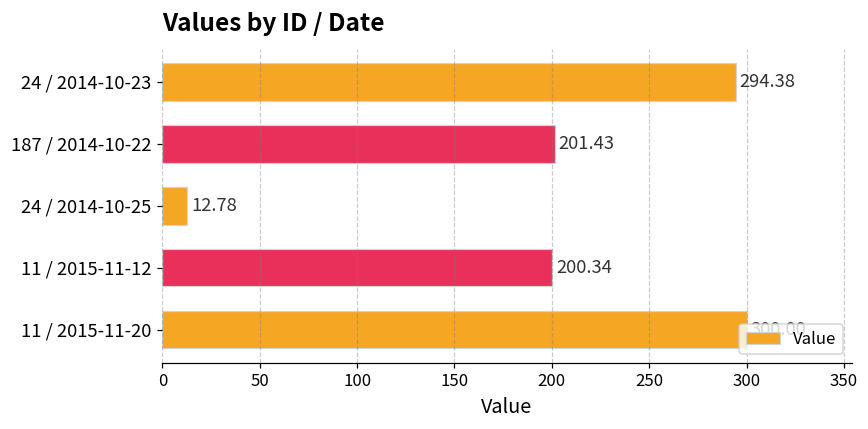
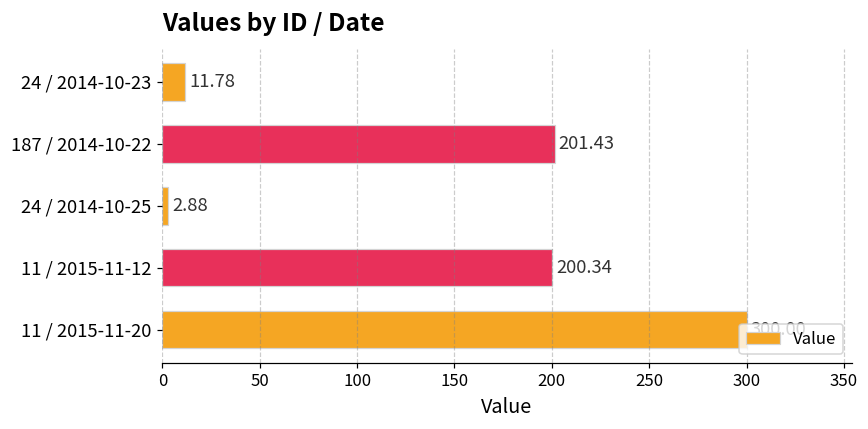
24 / 2014-10-23: 294.38 -> 11.78
24 / 2014-10-25: 12.78 -> 2.88
